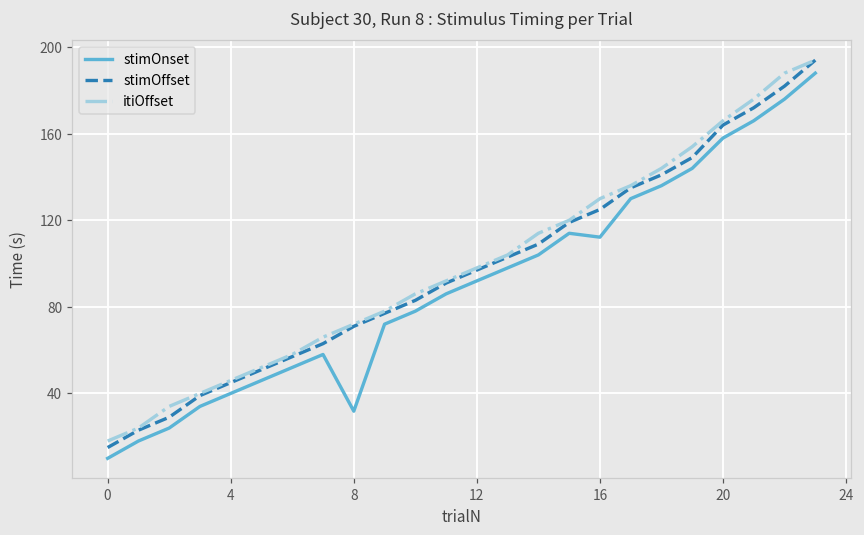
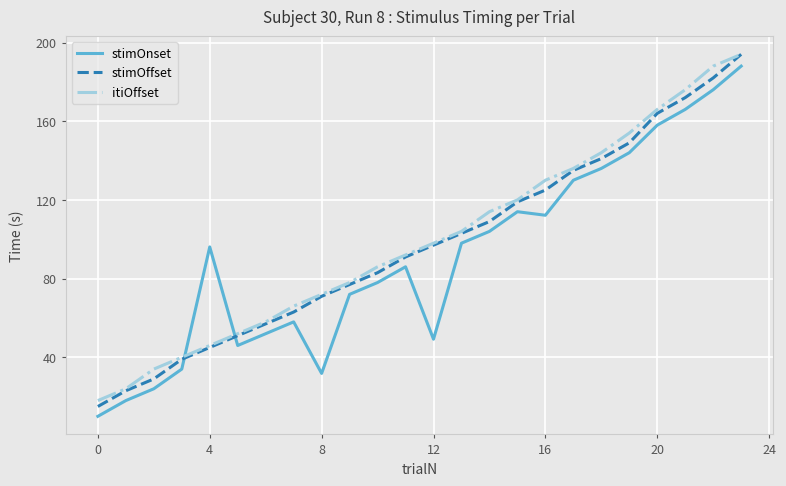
stimOnset, 4: 40 -> 96
stimOnset, 12: 92 -> 49
